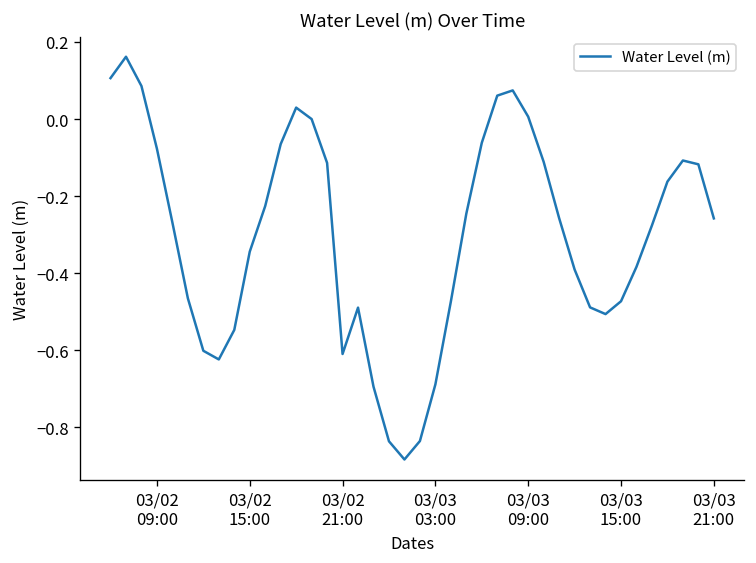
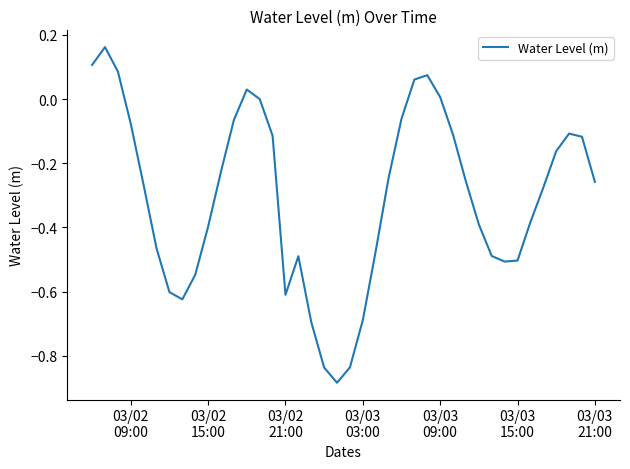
03/02 15:00: -0.34 -> -0.40
03/03 15:00: -0.47 -> -0.50
